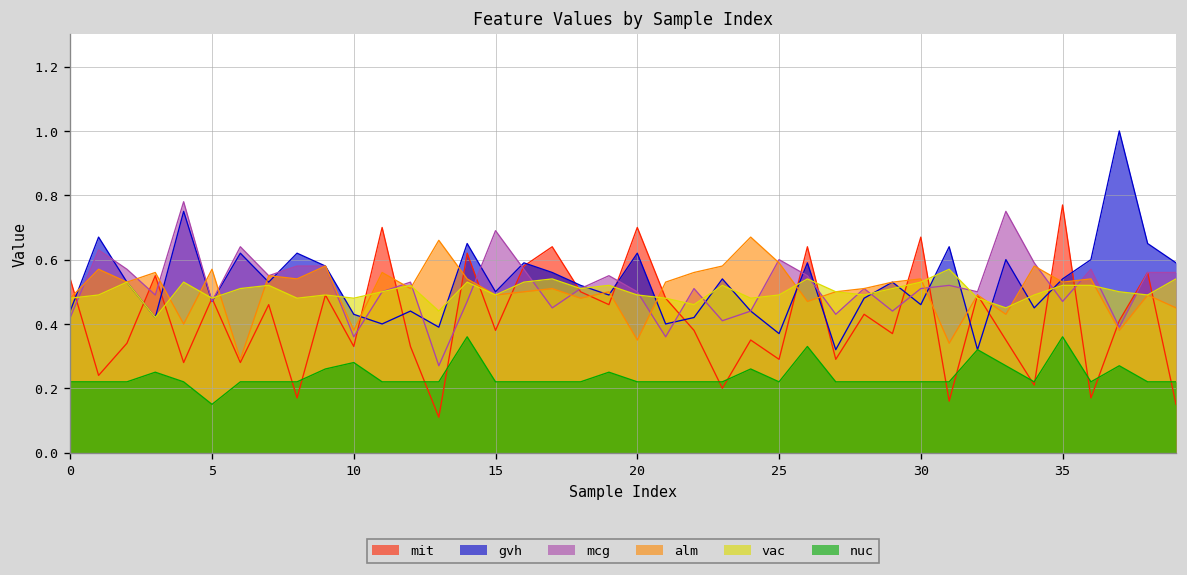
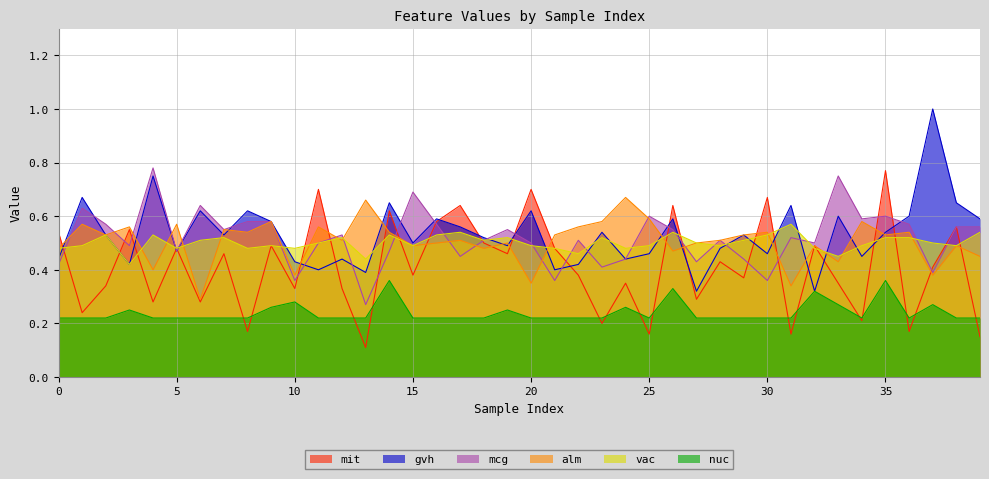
nuc, 5: 0.15 -> 0.22
mit, 25: 0.29 -> 0.16
gvh, 25: 0.37 -> 0.46
mcg, 30: 0.51 -> 0.36
mcg, 35: 0.47 -> 0.60
